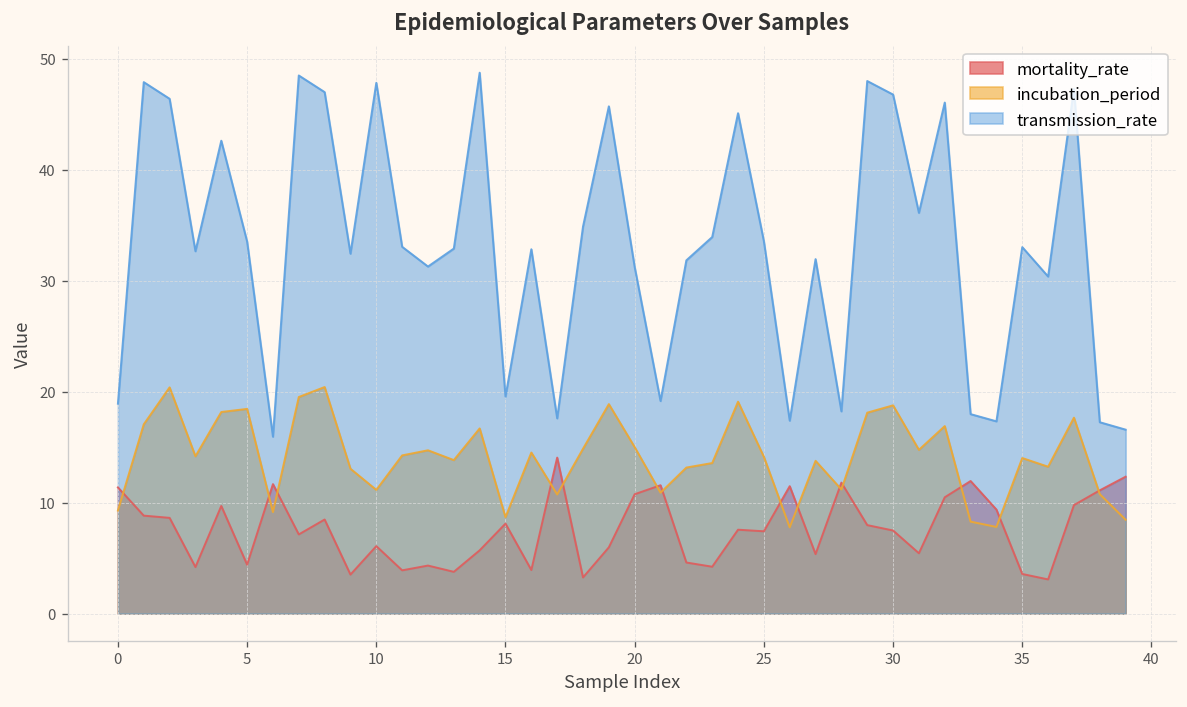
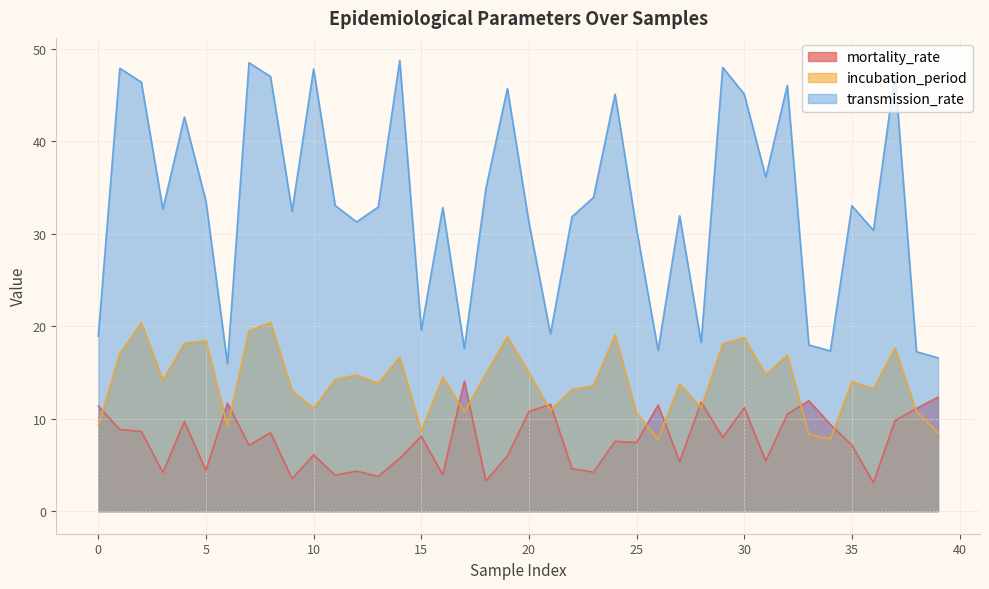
incubation_period, 25: 14 -> 11
transmission_rate, 25: 34 -> 31
mortality_rate, 30: 7 -> 11
transmission_rate, 30: 47 -> 45
mortality_rate, 35: 4 -> 7
